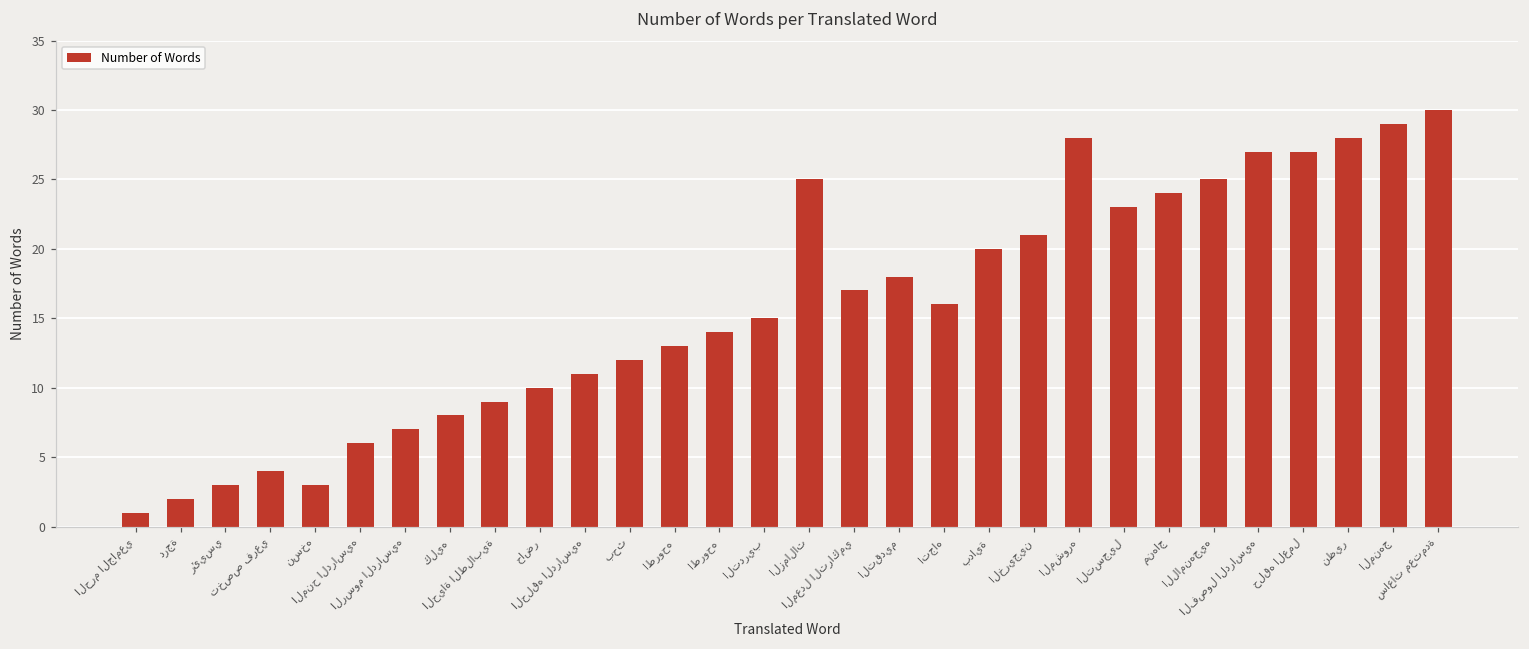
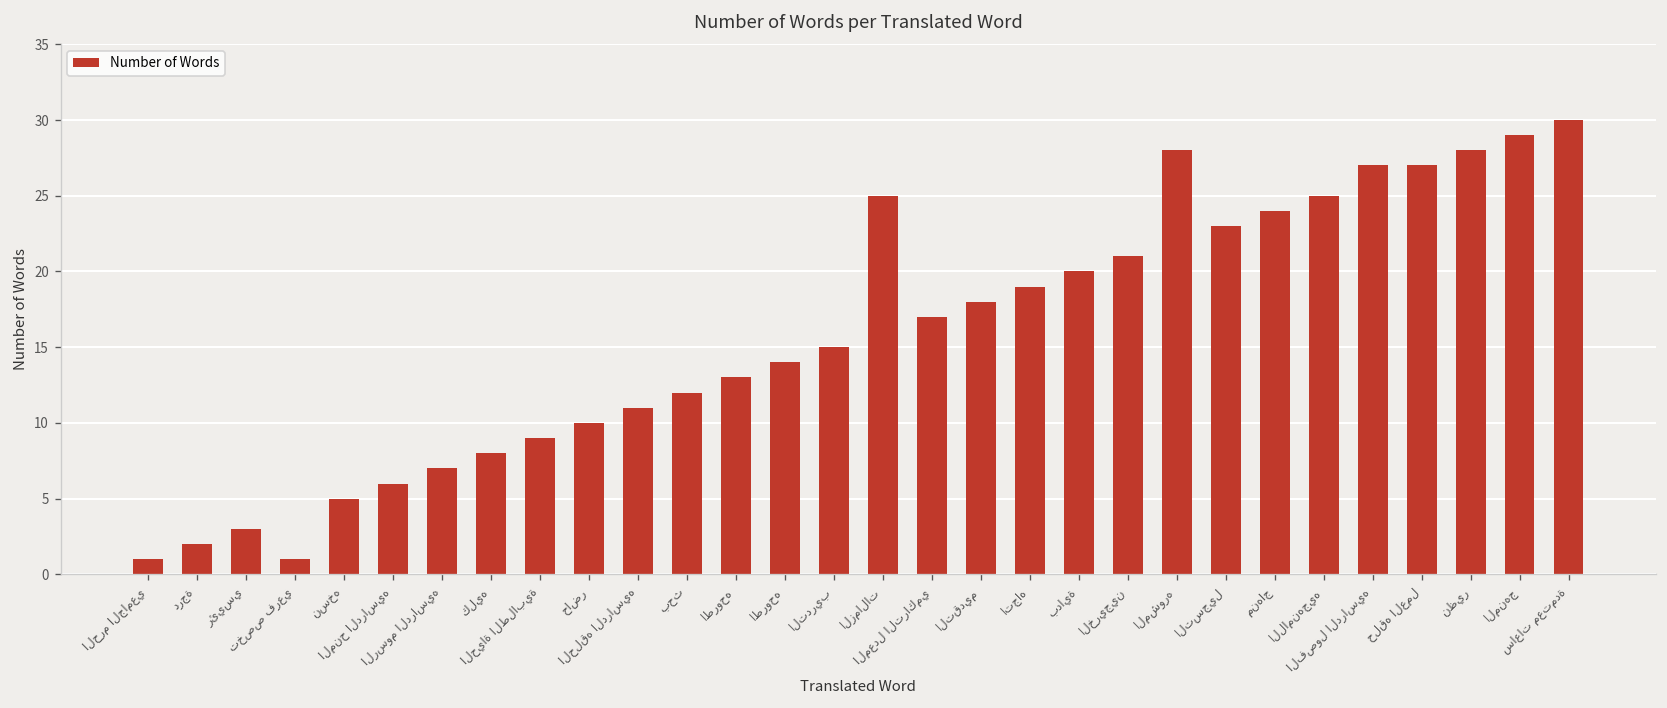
تخصص فرعي: 4 -> 1
نسخه: 3 -> 5
اتجاه: 16 -> 19
